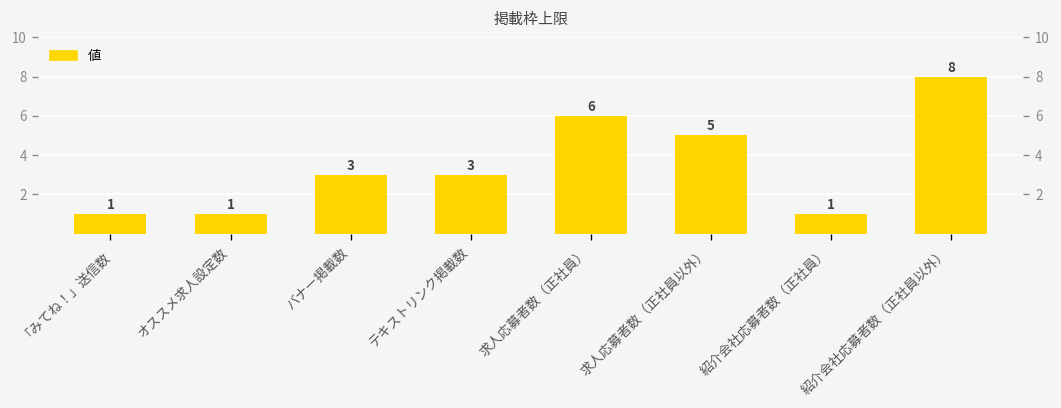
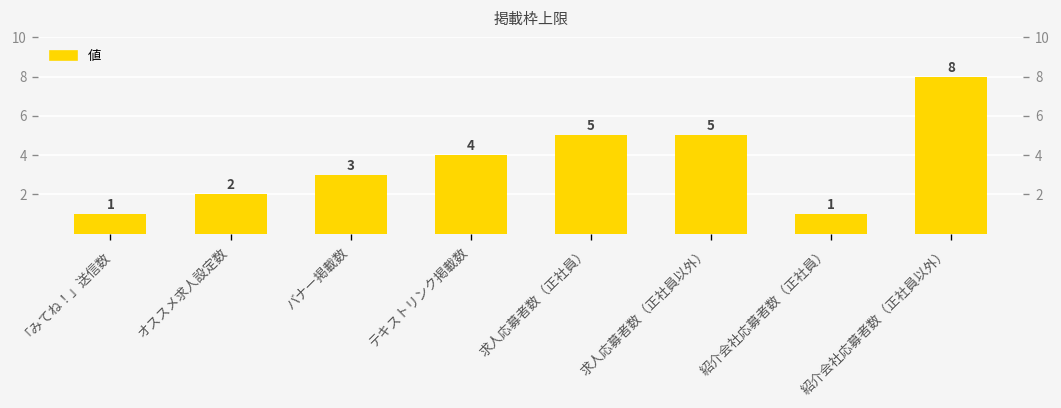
オススメ求人設定数: 1 -> 2
テキストリンク掲載数: 3 -> 4
求人応募者数（正社員）: 6 -> 5
